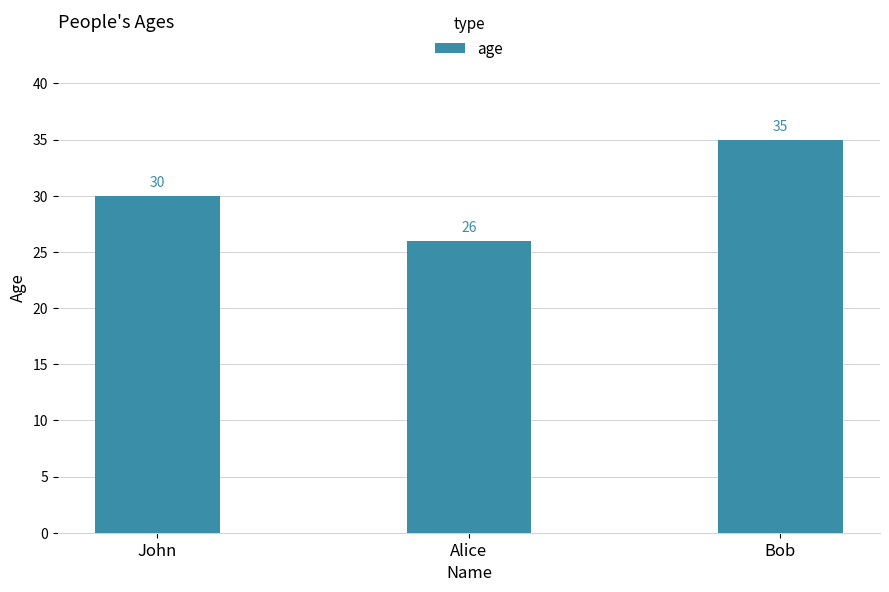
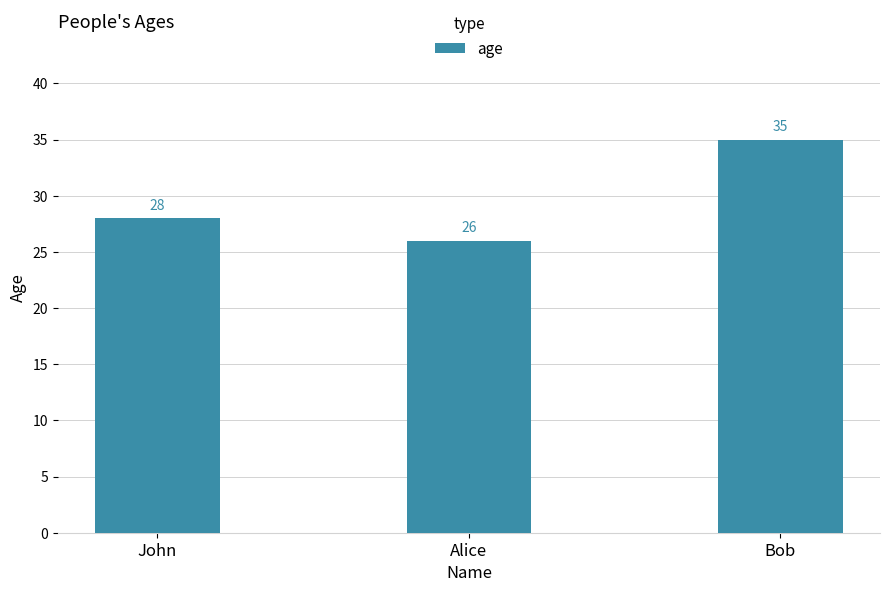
John: 30 -> 28
